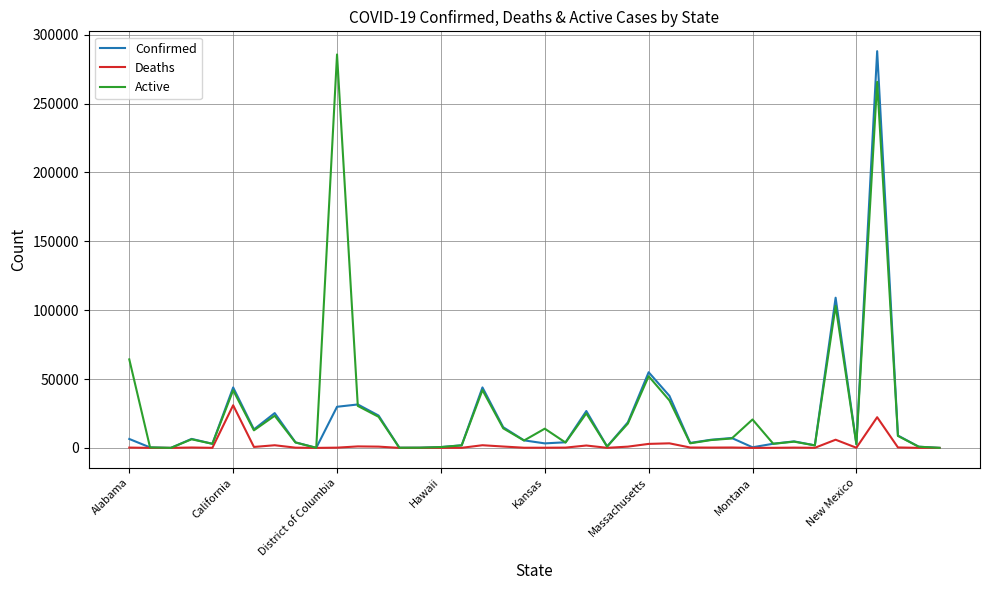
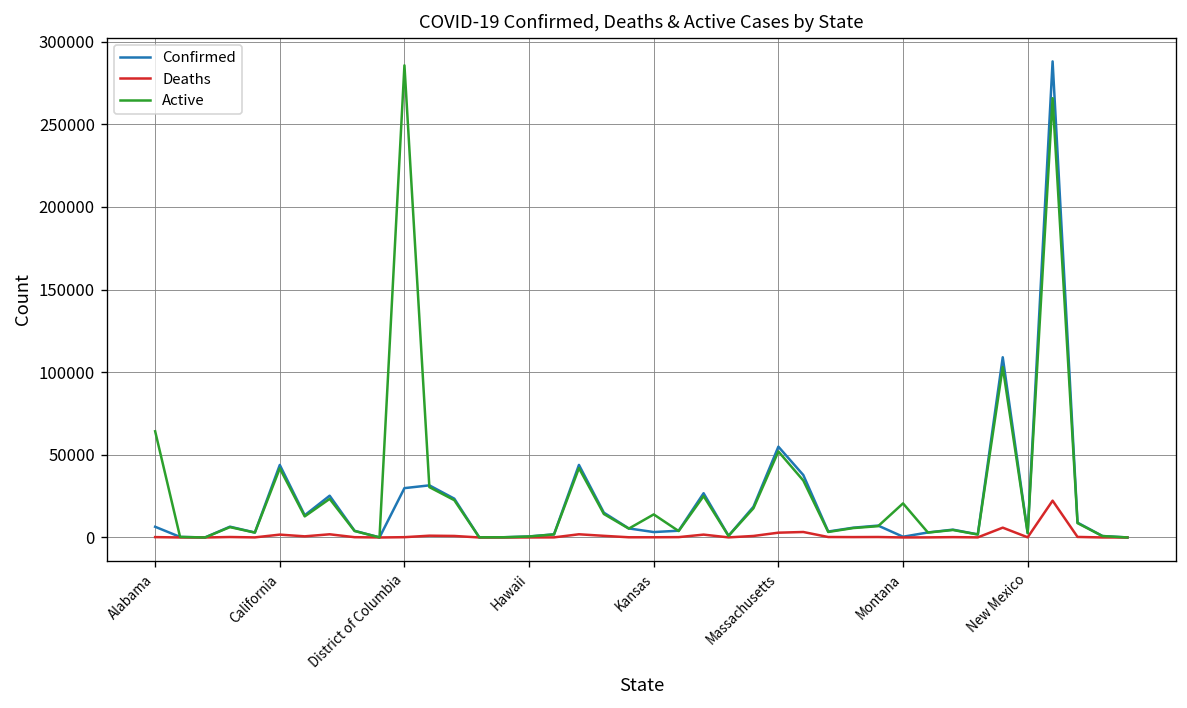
Deaths, California: 31000 -> 2000
